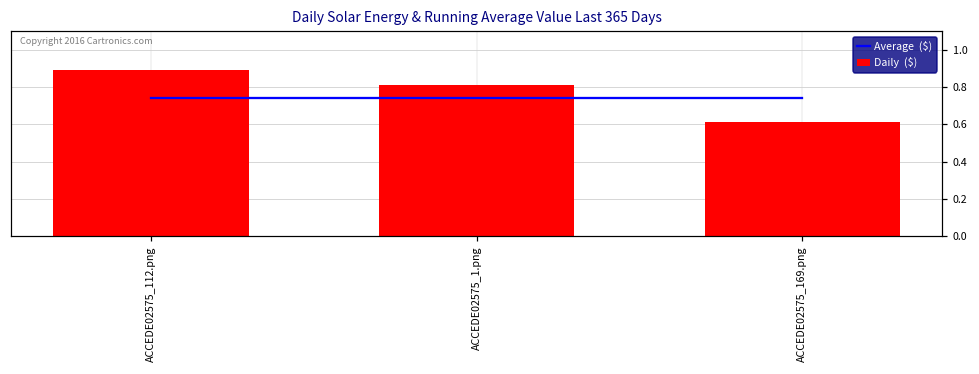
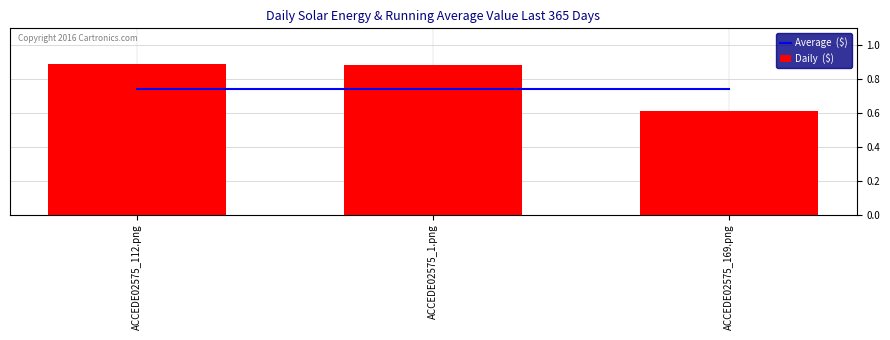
Daily ($), ACCEDE02575_1.png: 0.81 -> 0.89
